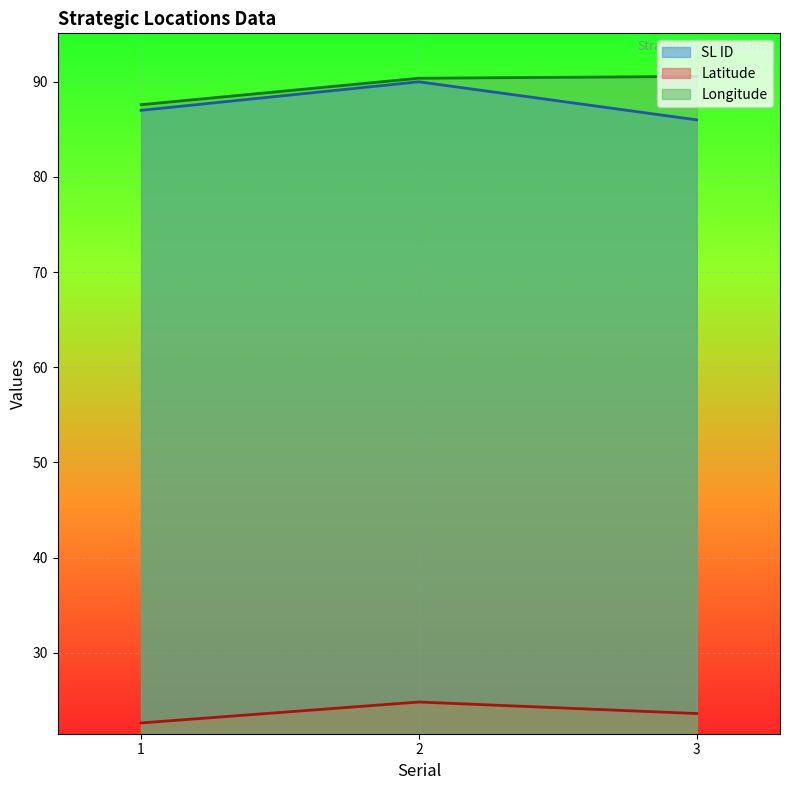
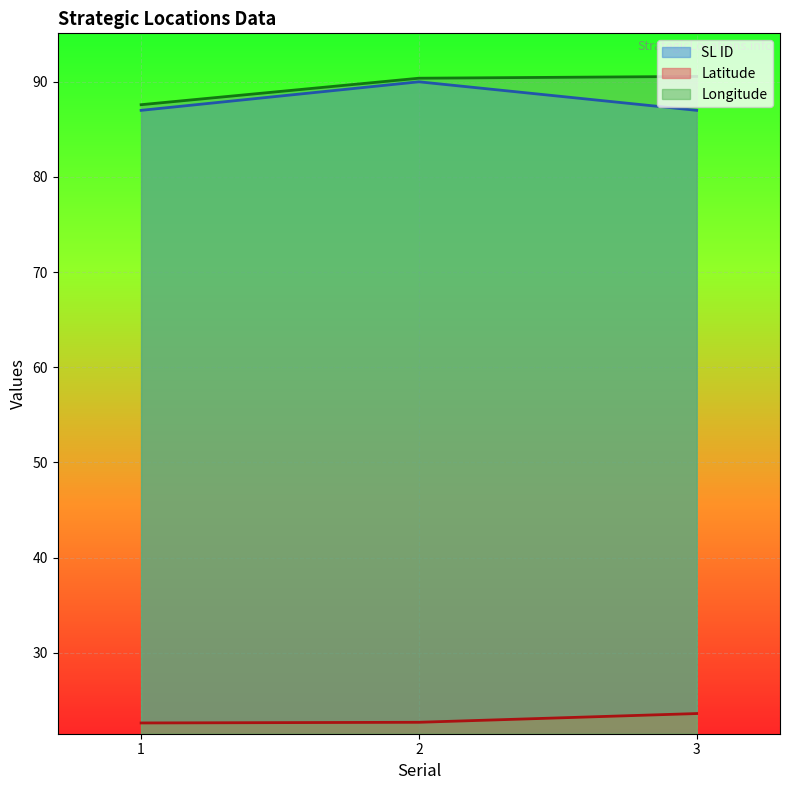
Latitude, 2: 25 -> 23
SL ID, 3: 86 -> 87
